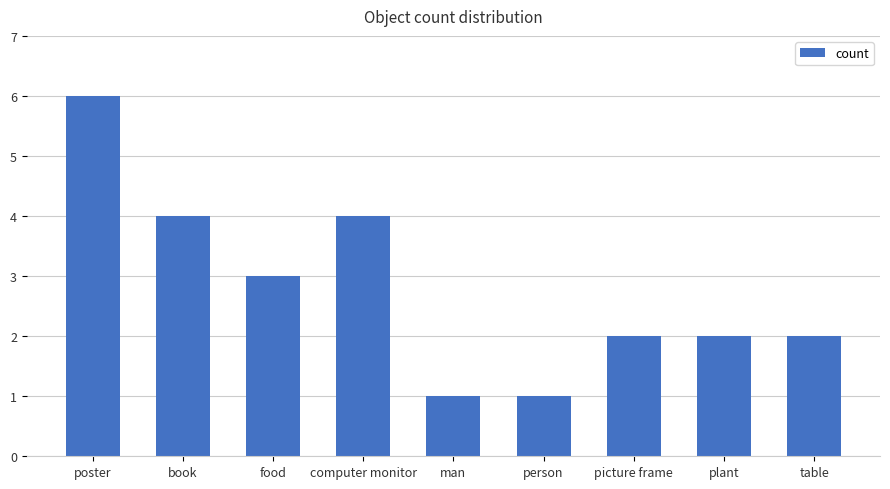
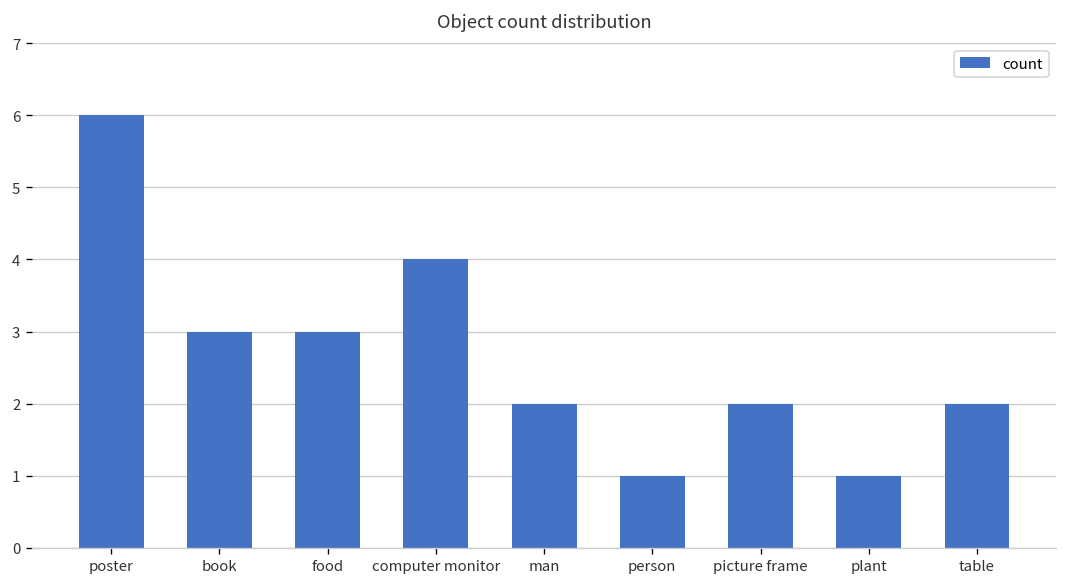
book: 4 -> 3
man: 1 -> 2
plant: 2 -> 1
